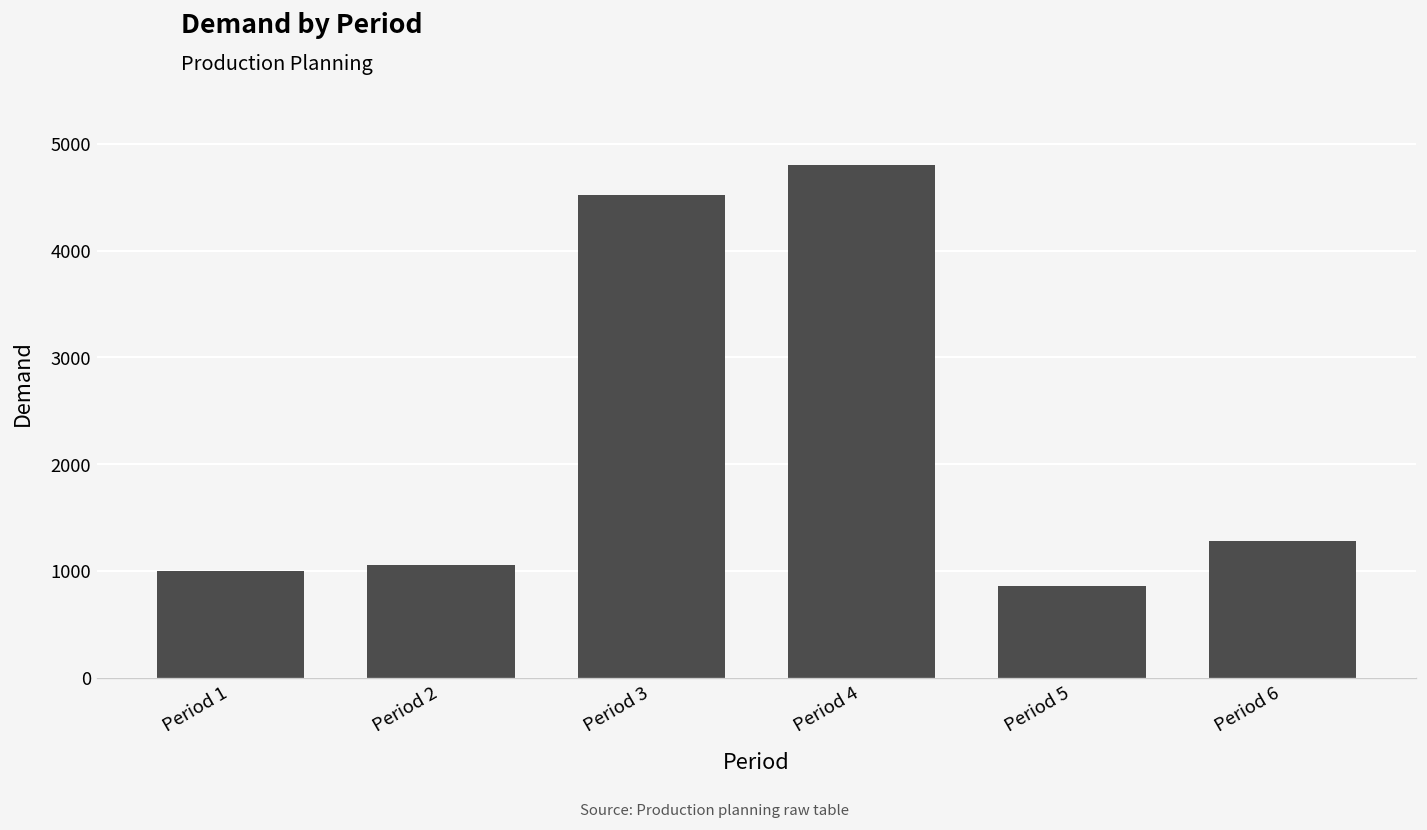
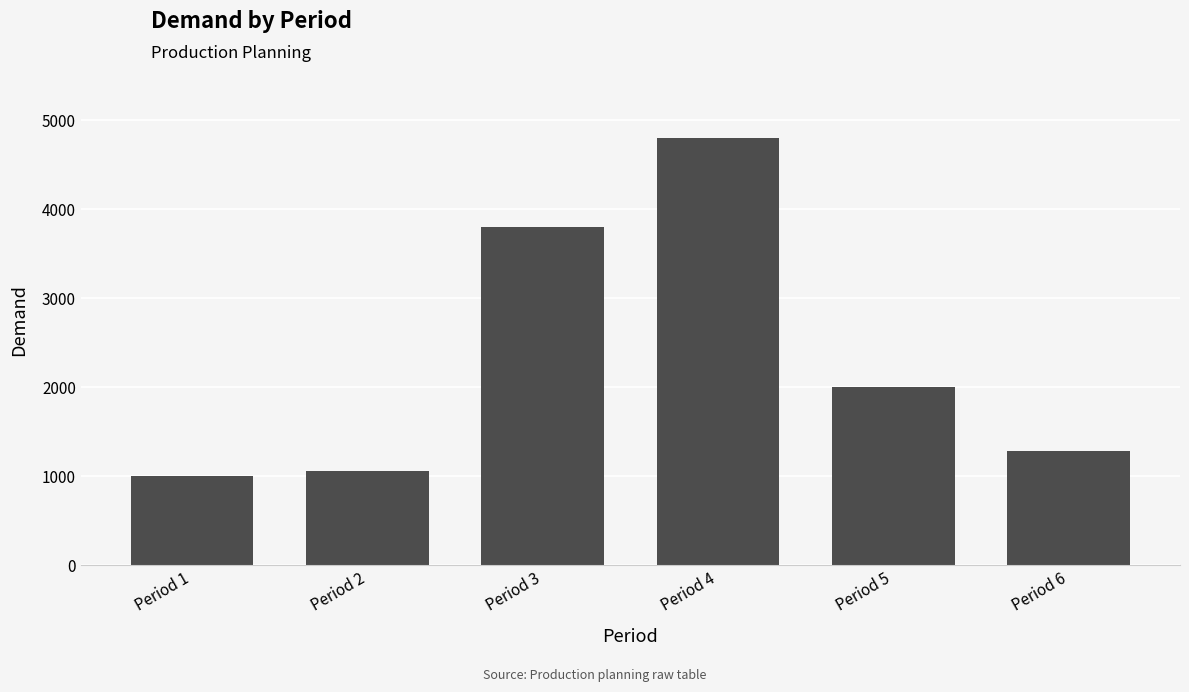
Period 3: 4500 -> 3800
Period 5: 900 -> 2000
